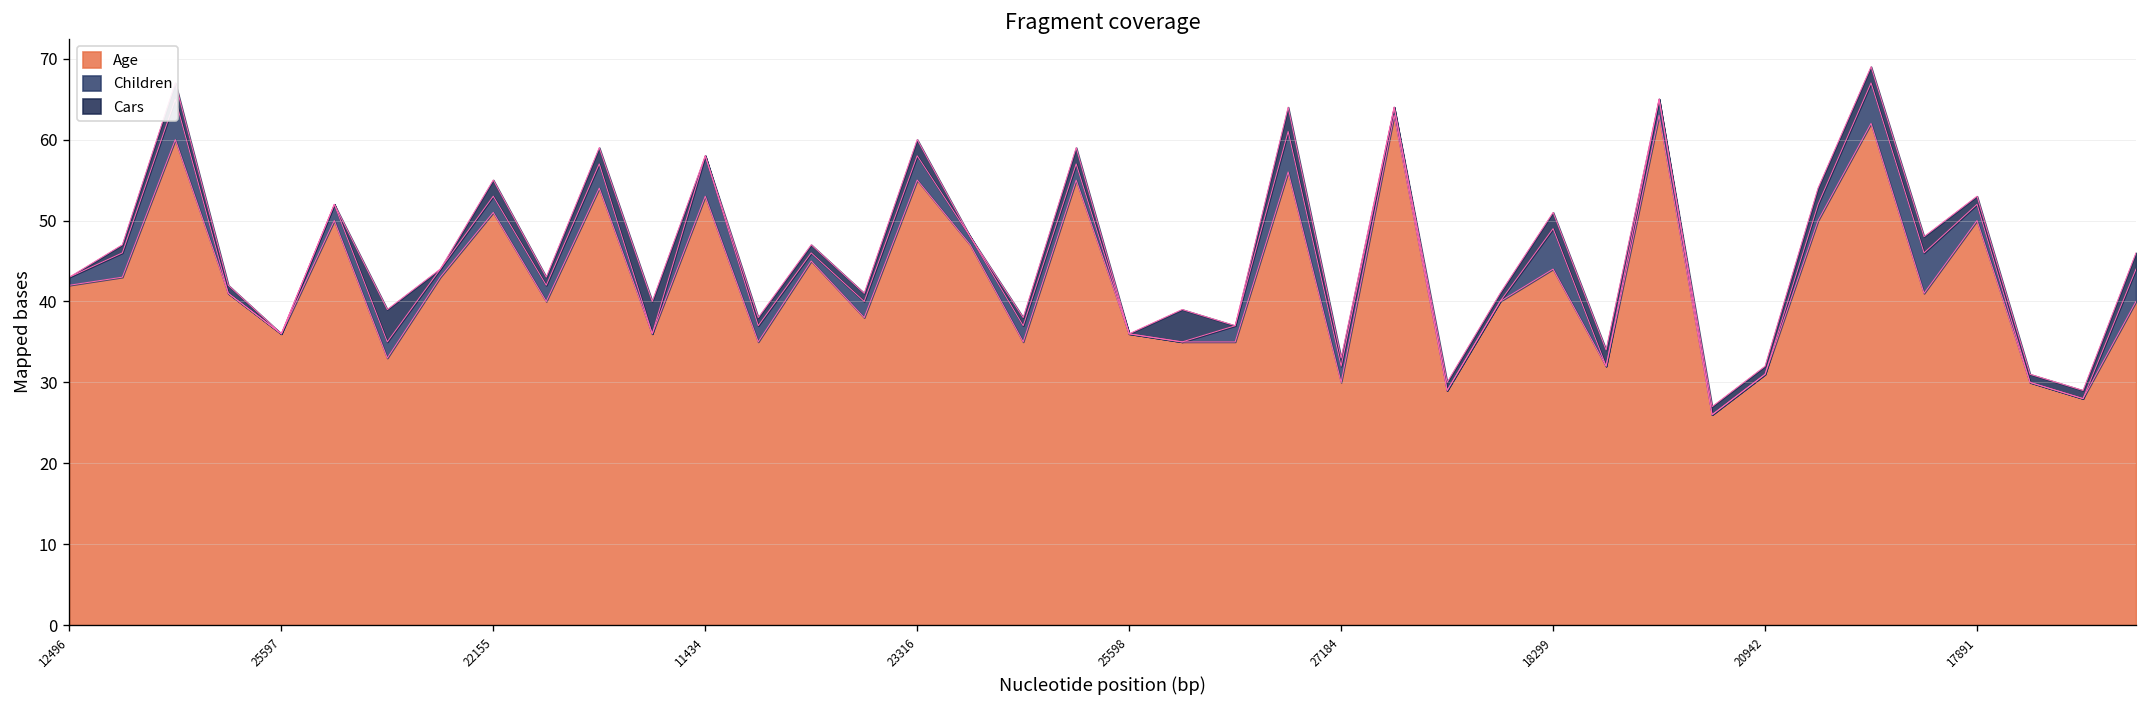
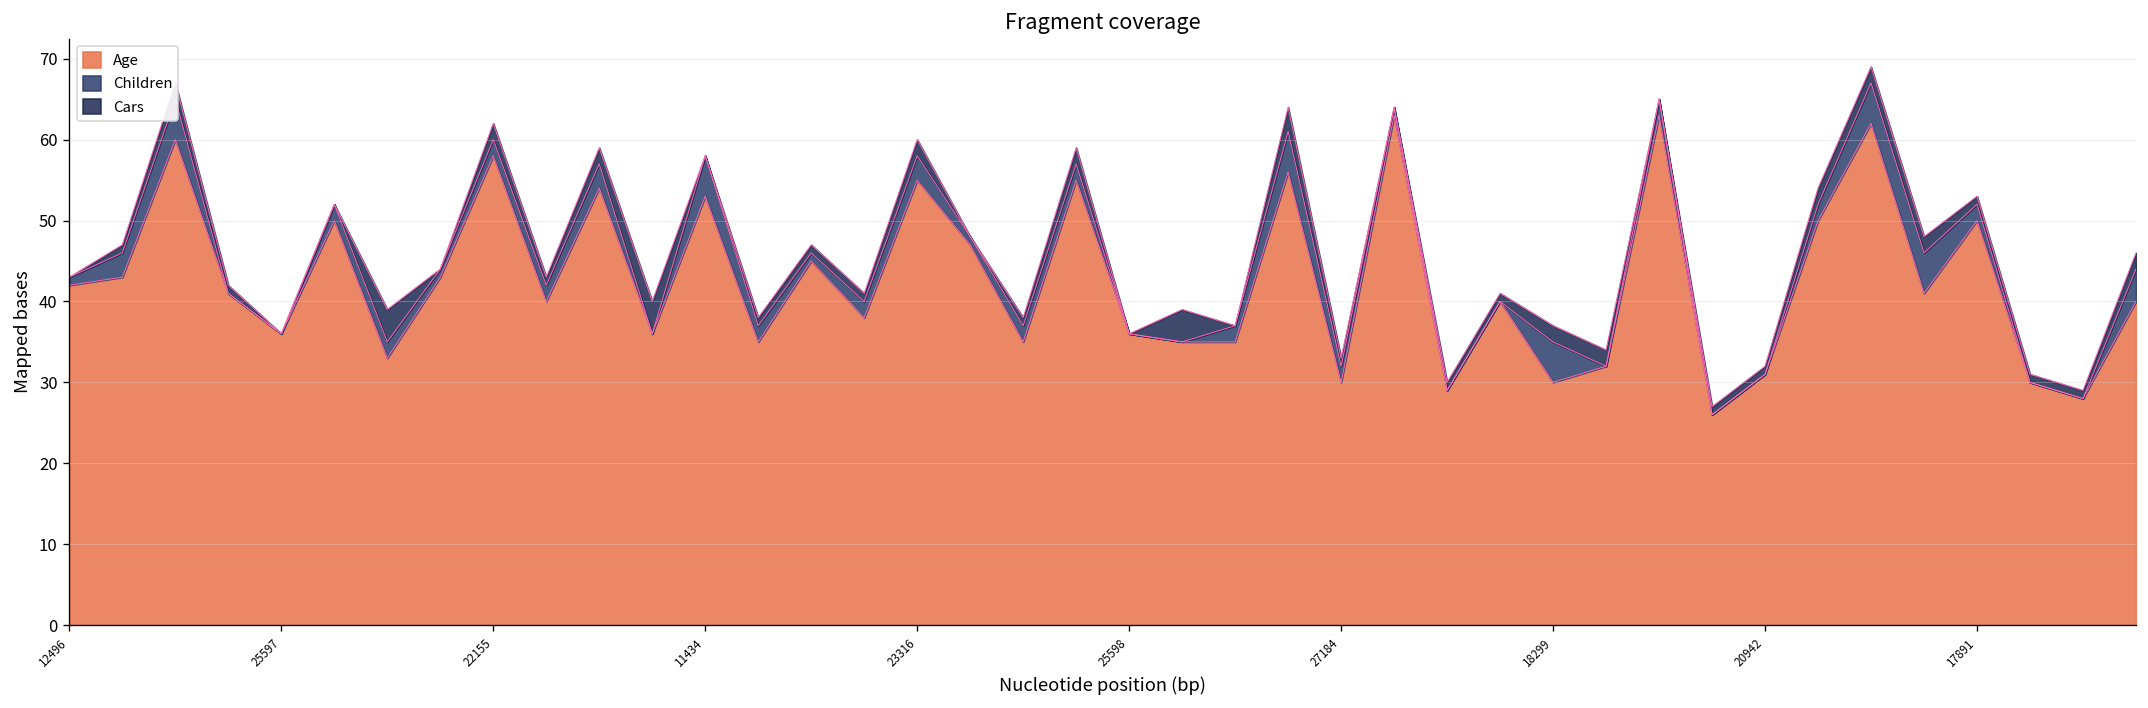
Age, 22155: 51 -> 58
Age, 18299: 44 -> 30
